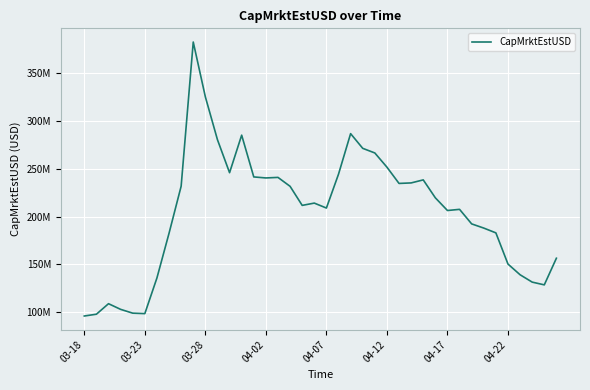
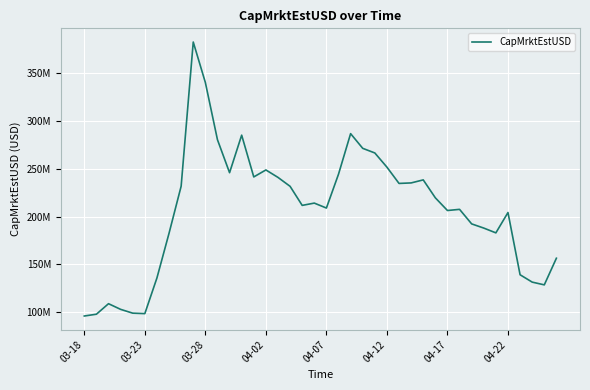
03-28: 330000000 -> 340000000
04-02: 240000000 -> 250000000
04-22: 150000000 -> 200000000
